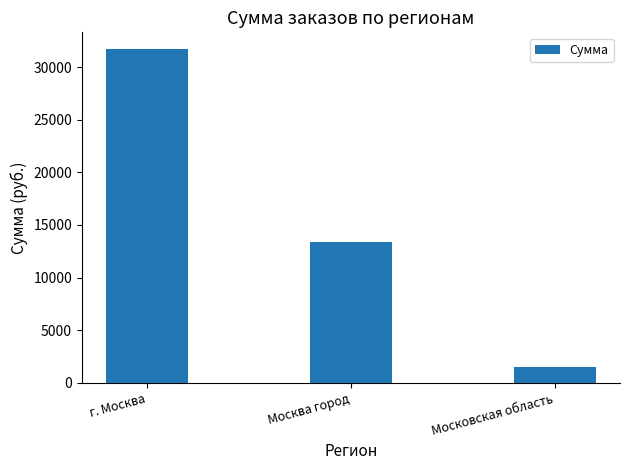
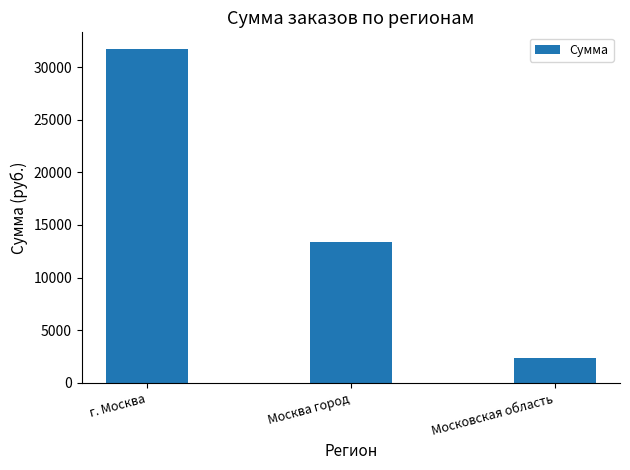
Московская область: 1500 -> 2300
